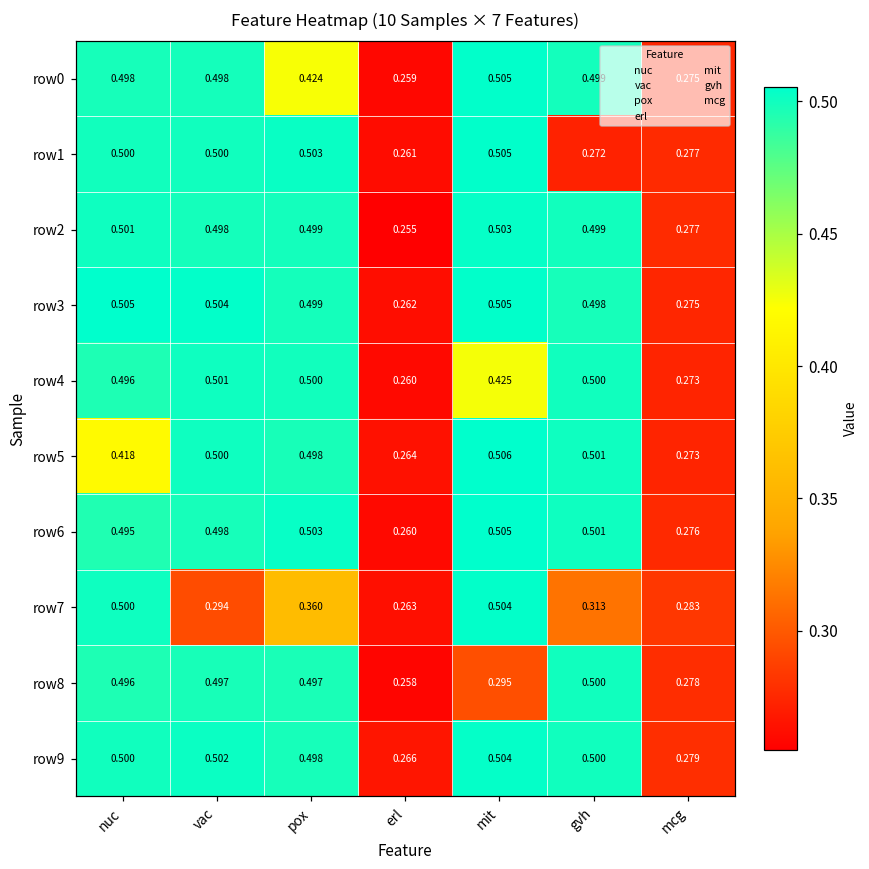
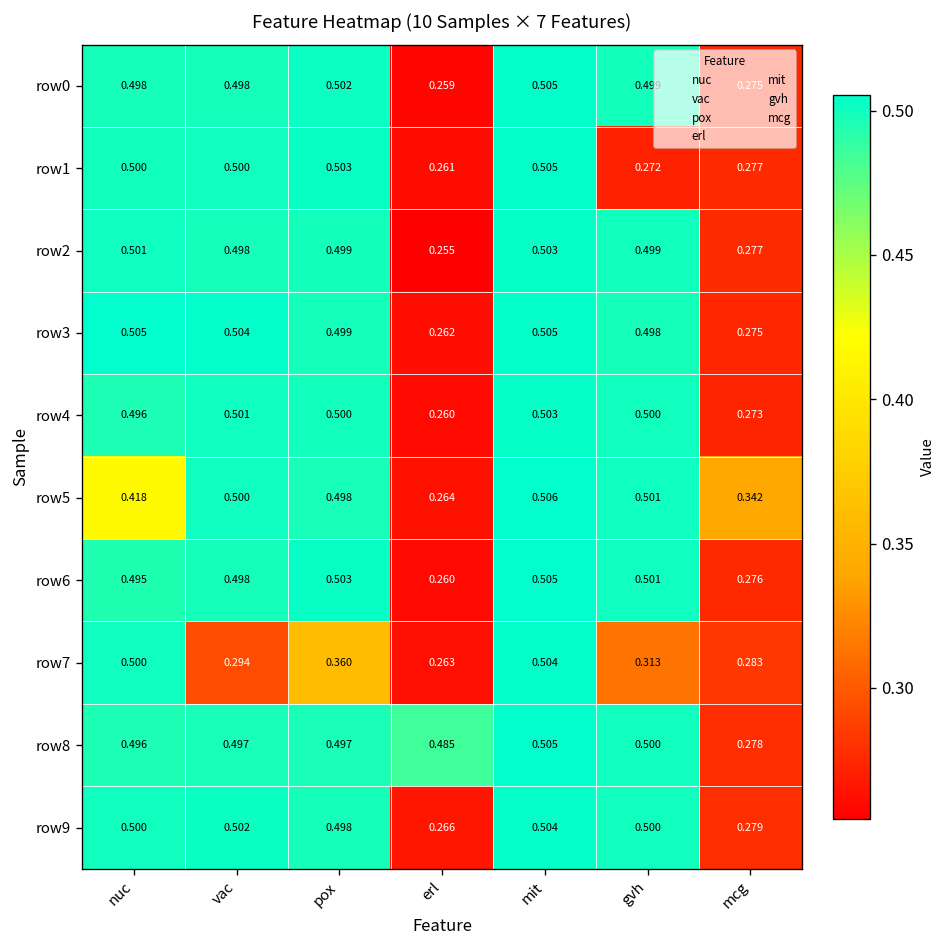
row0, pox: 0.424 -> 0.502
row4, mit: 0.425 -> 0.503
row5, mcg: 0.273 -> 0.342
row8, erl: 0.258 -> 0.485
row8, mit: 0.295 -> 0.505
